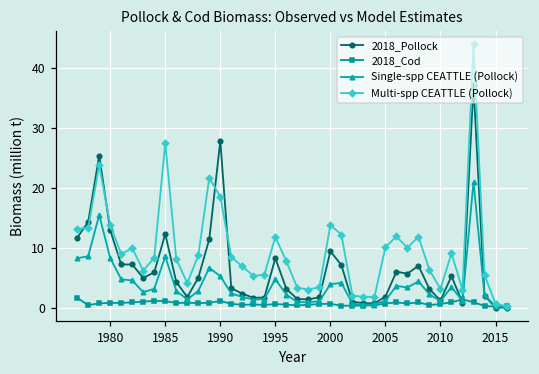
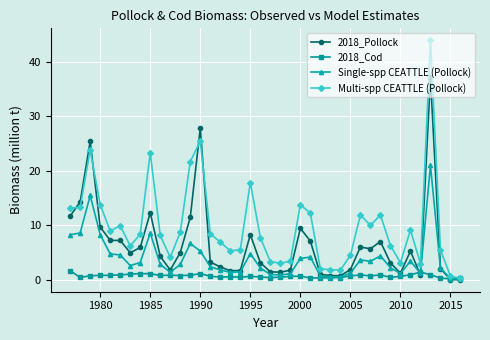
2018_Pollock, 1980: 13 -> 10
Multi-spp CEATTLE (Pollock), 1985: 28 -> 23
Multi-spp CEATTLE (Pollock), 1990: 19 -> 25
Multi-spp CEATTLE (Pollock), 1995: 12 -> 18
Multi-spp CEATTLE (Pollock), 2005: 10 -> 4
